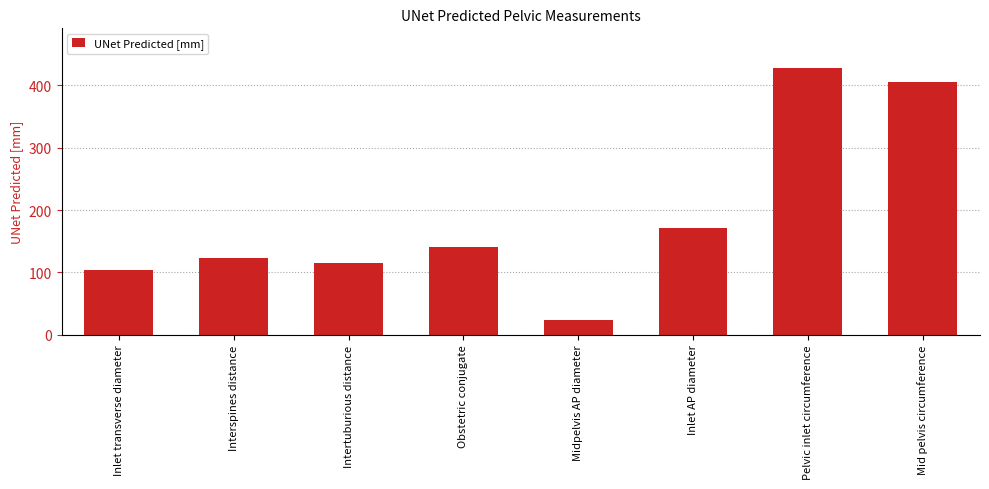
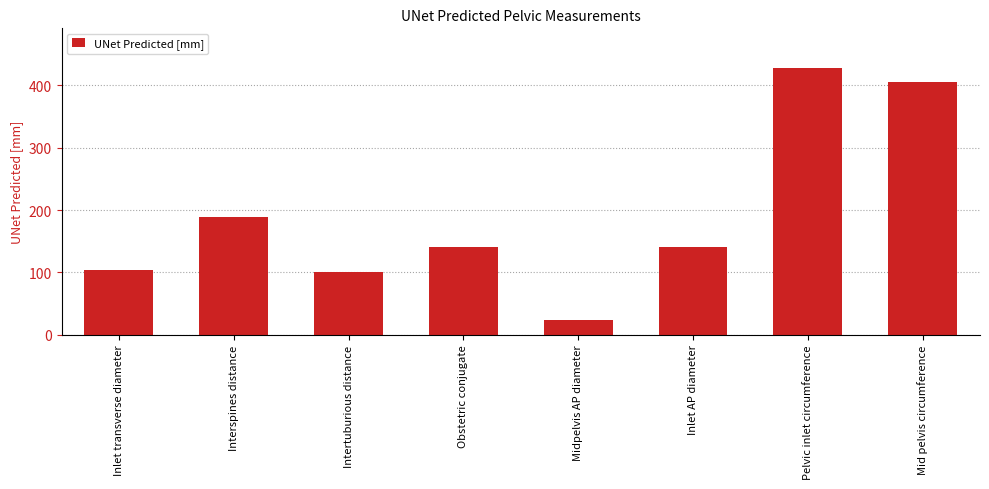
Interspines distance: 120 -> 190
Intertuburious distance: 110 -> 100
Inlet AP diameter: 170 -> 140
